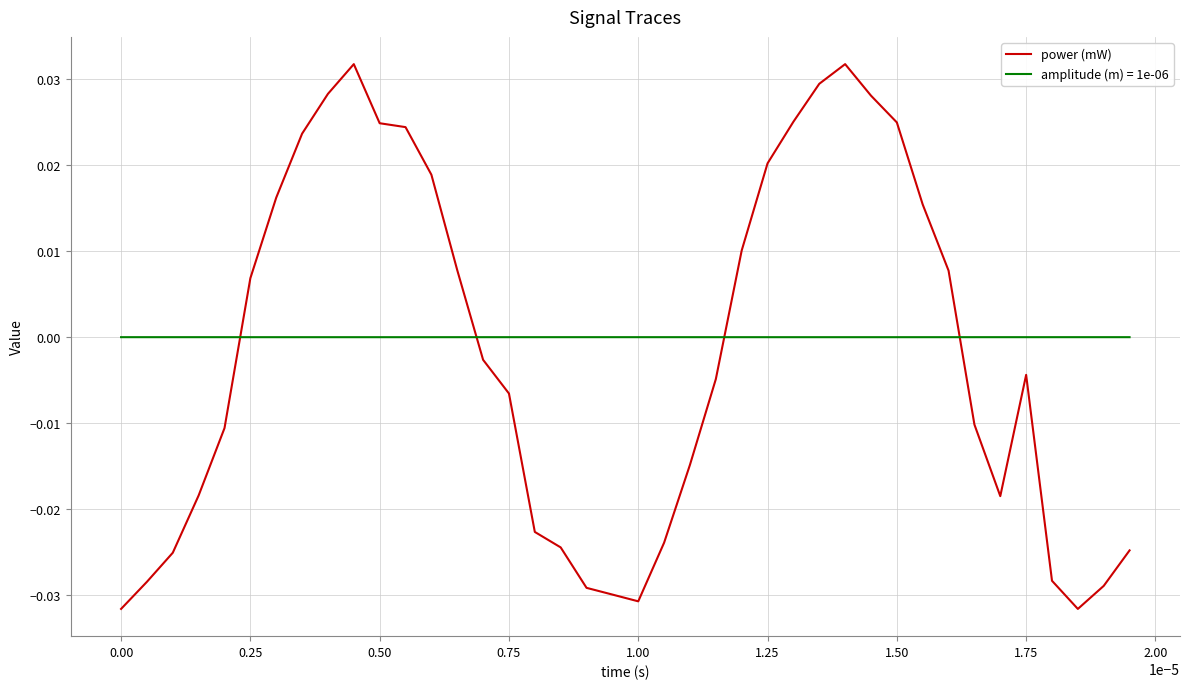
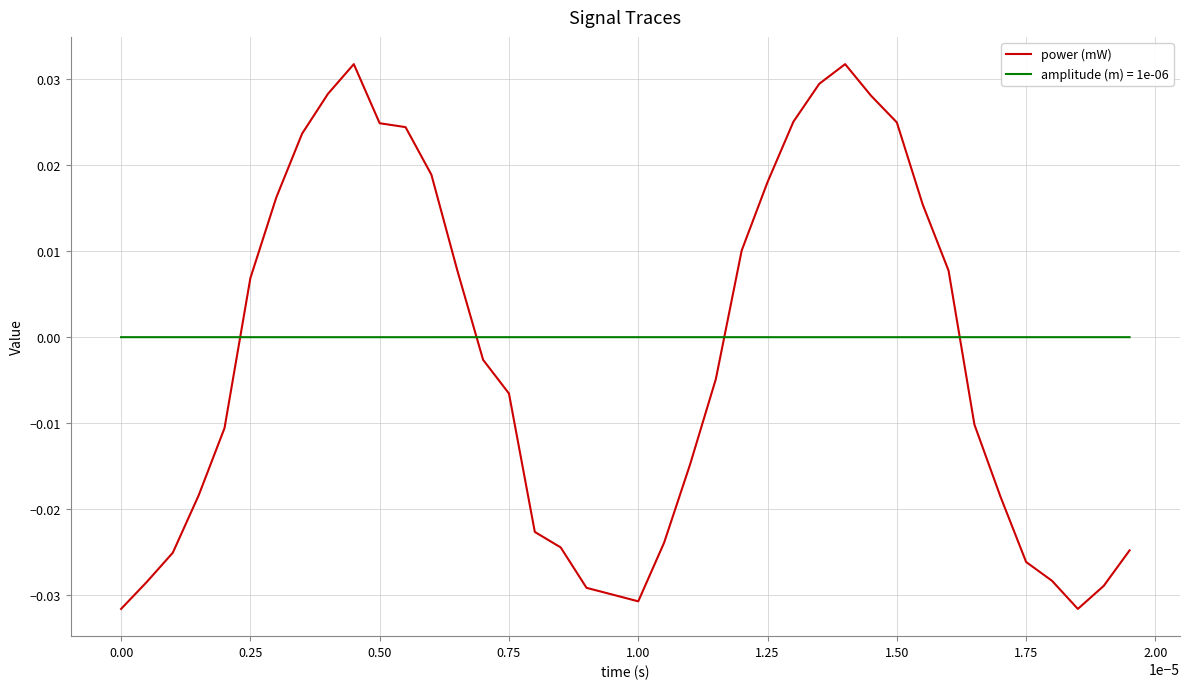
power (mW), 1.25: 0.020 -> 0.018
power (mW), 1.75: -0.004 -> -0.026
